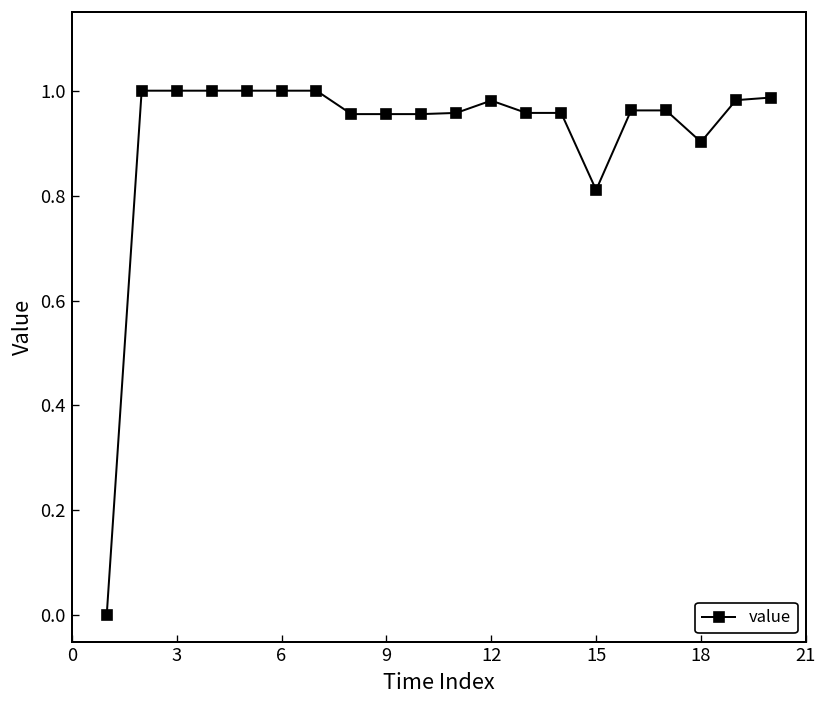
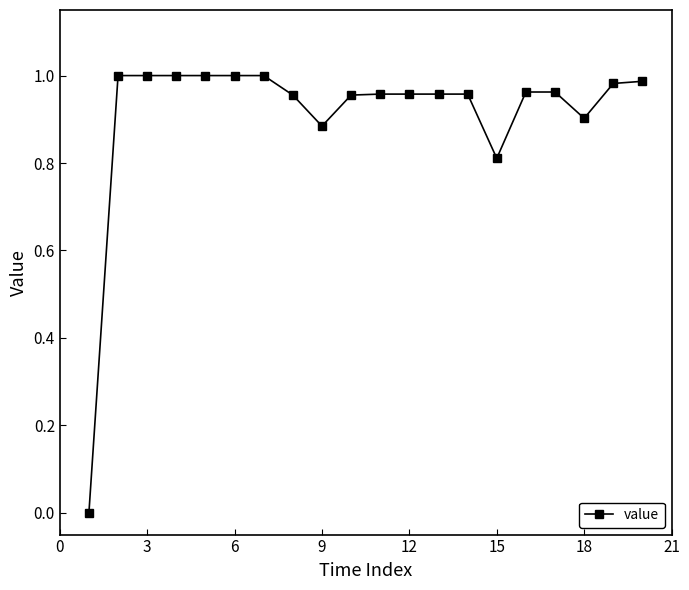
9: 0.96 -> 0.88
12: 0.98 -> 0.96
